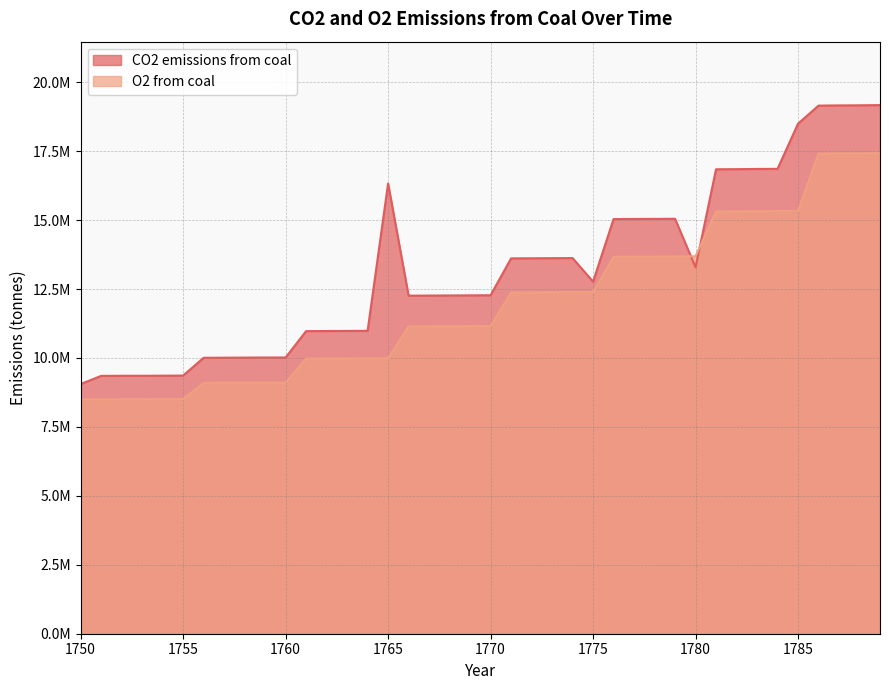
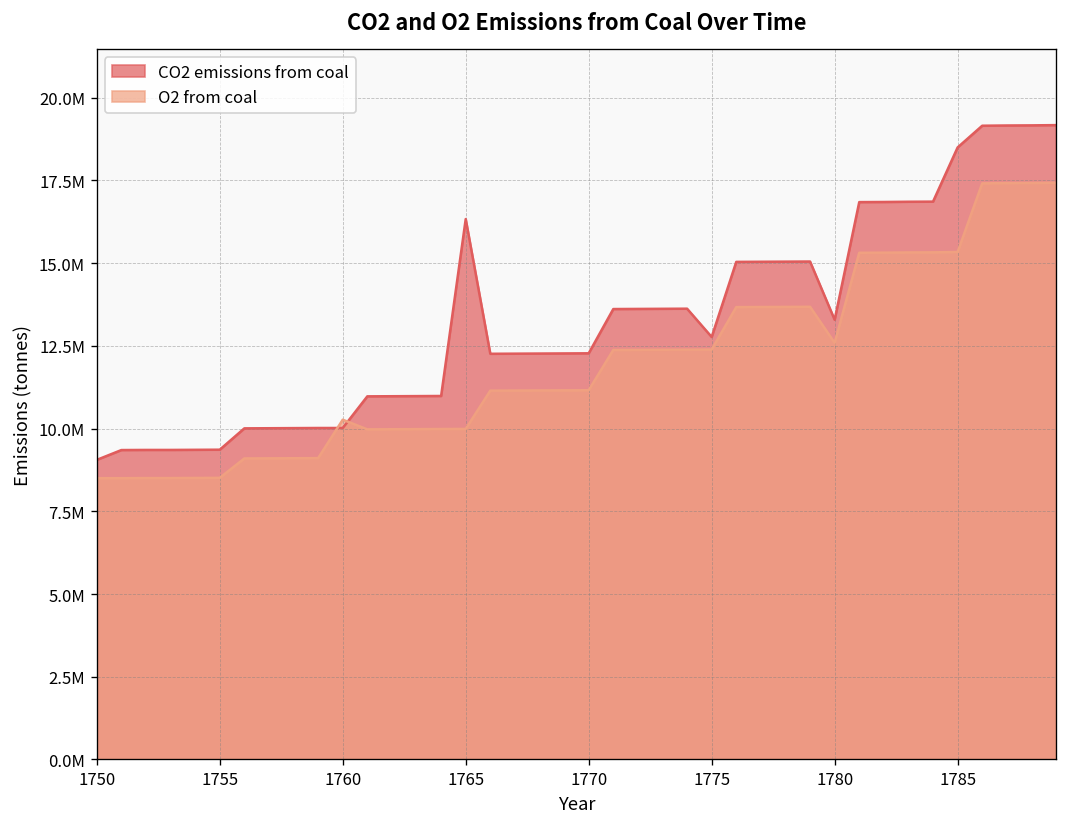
O2 from coal, 1760: 9100000 -> 10300000
O2 from coal, 1780: 13700000 -> 12600000
